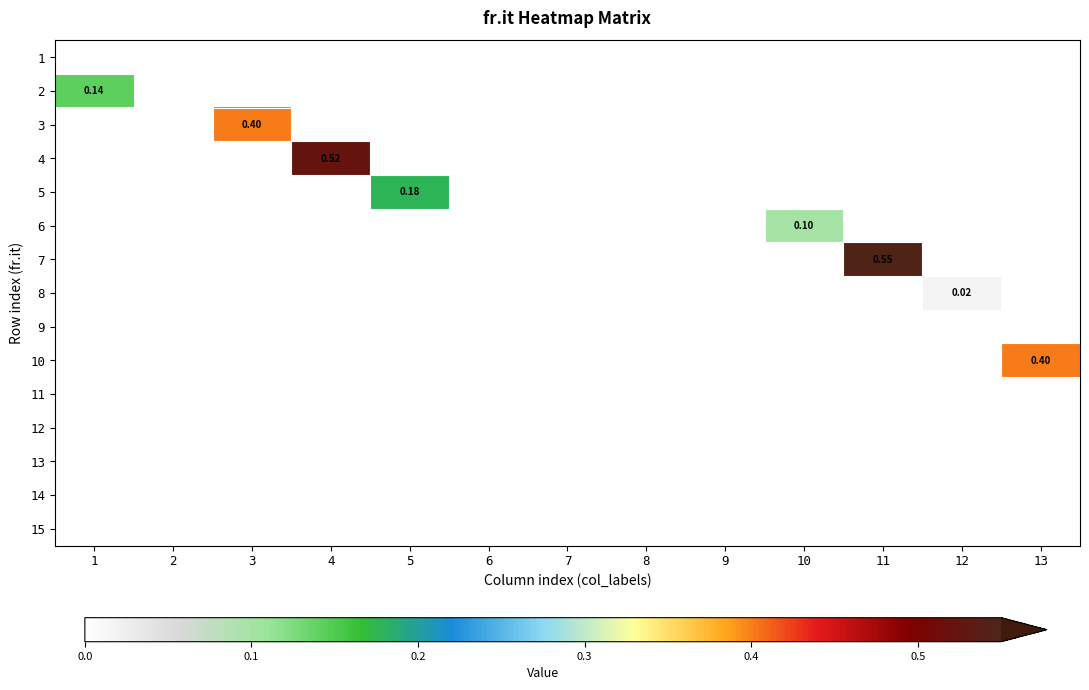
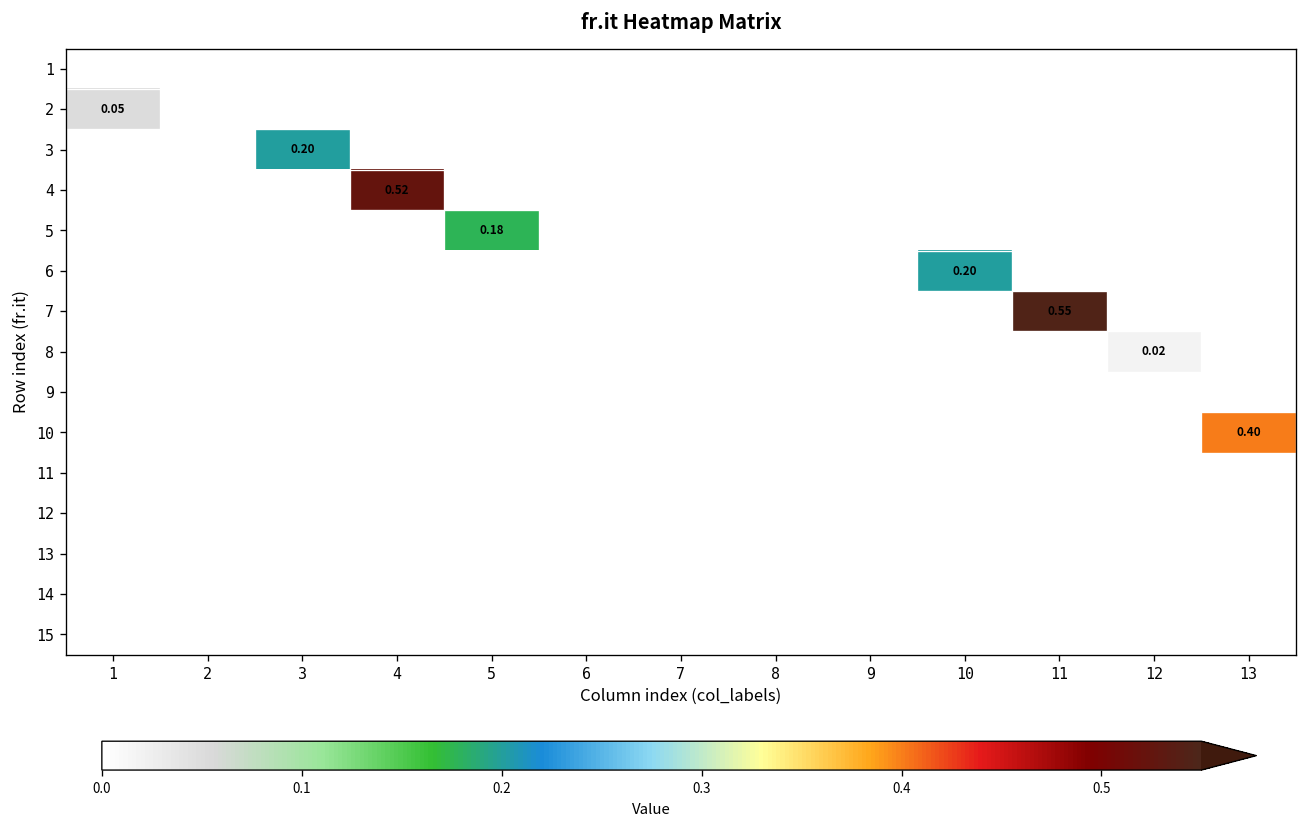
2, 1: 0.14 -> 0.05
3, 3: 0.40 -> 0.20
6, 10: 0.10 -> 0.20
